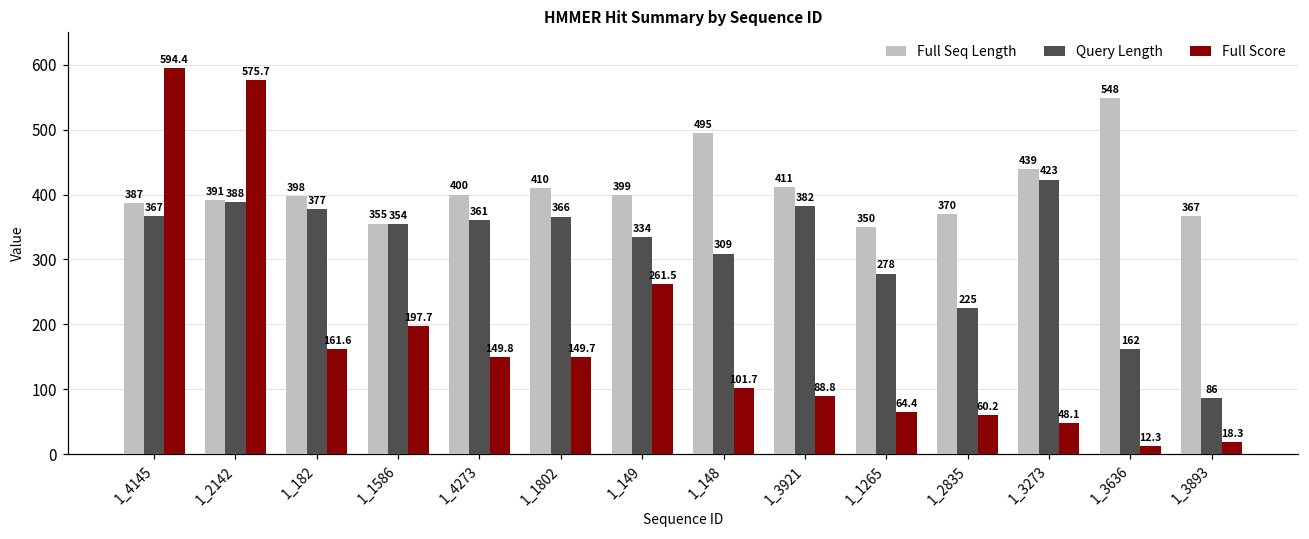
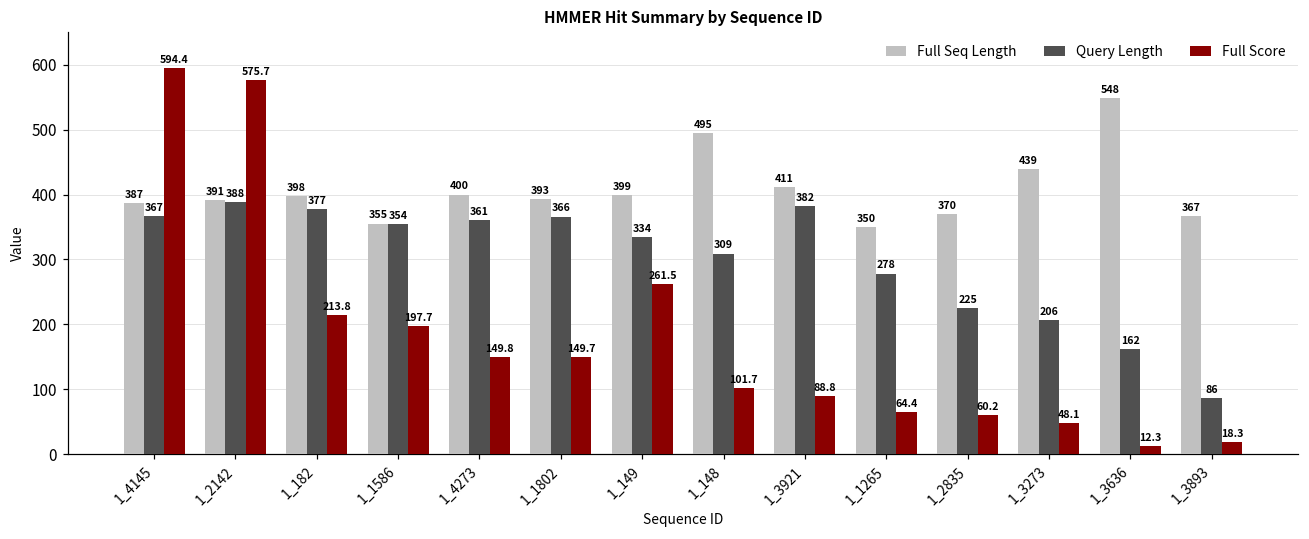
Full Score, 1_182: 161.6 -> 213.8
Full Seq Length, 1_1802: 410 -> 393
Query Length, 1_3273: 423 -> 206
